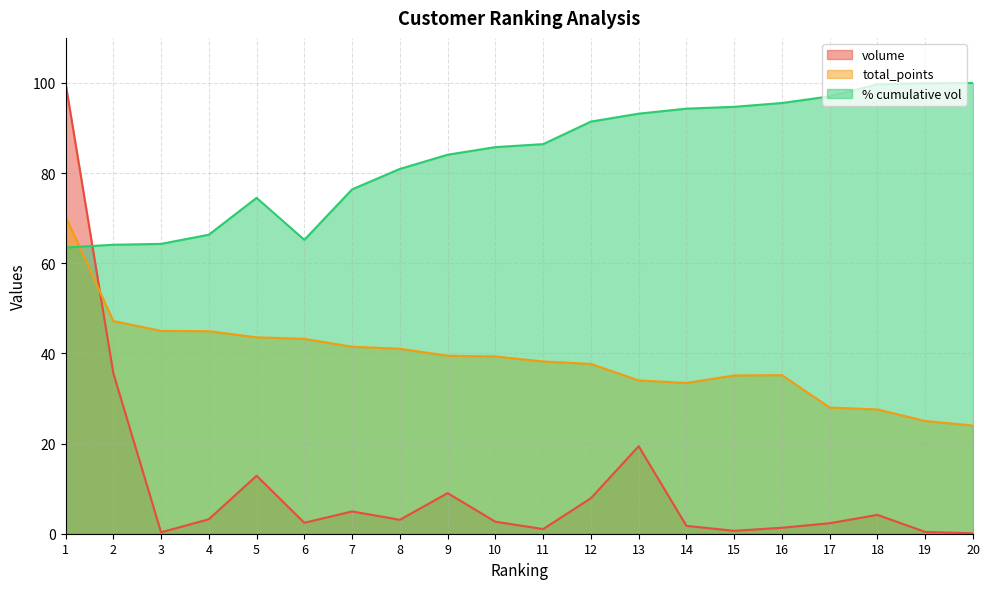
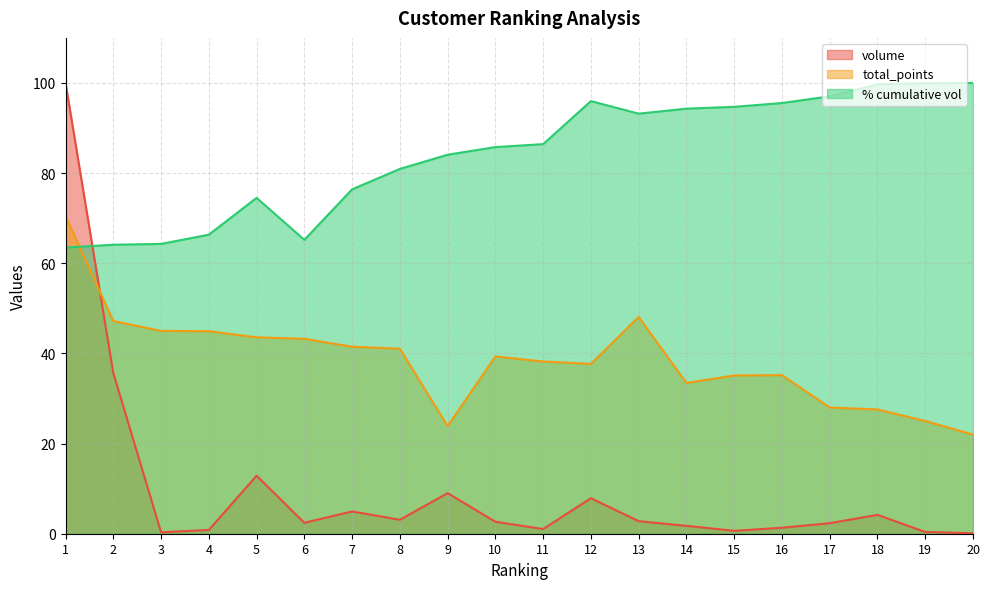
volume, 4: 3 -> 1
total_points, 9: 39 -> 24
% cumulative vol, 12: 91 -> 96
volume, 13: 19 -> 3
total_points, 13: 34 -> 48
total_points, 20: 24 -> 22
